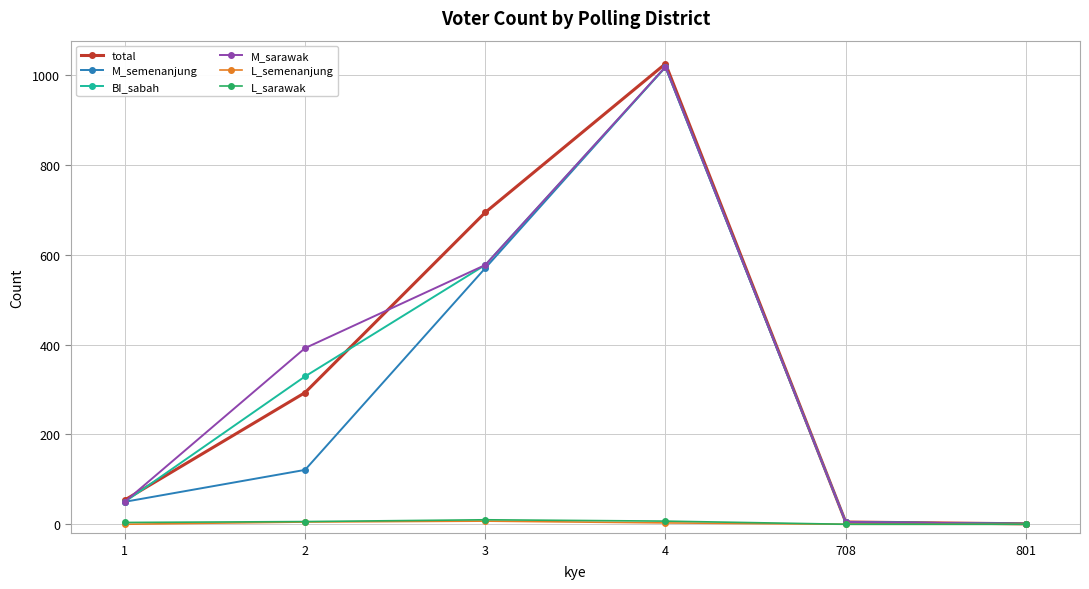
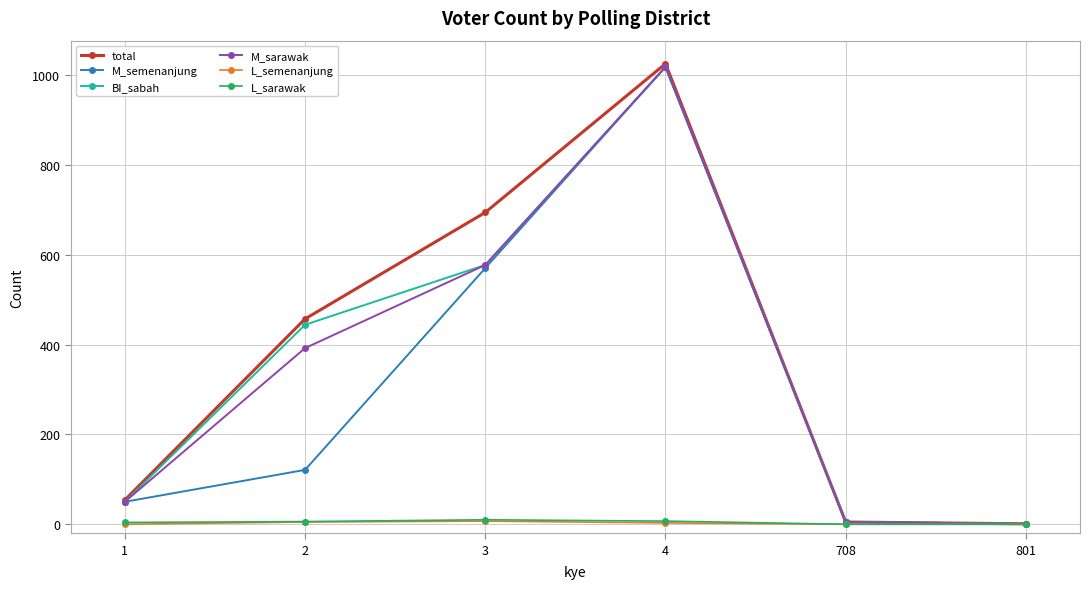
total, 2: 290 -> 460
BI_sabah, 2: 330 -> 440
